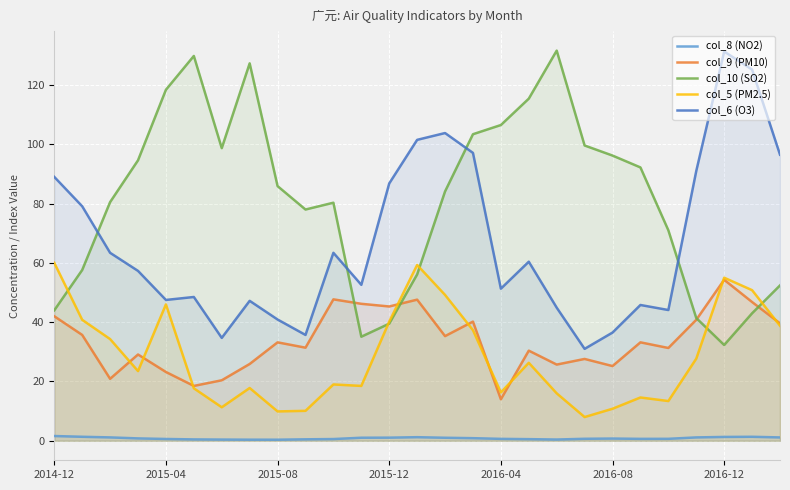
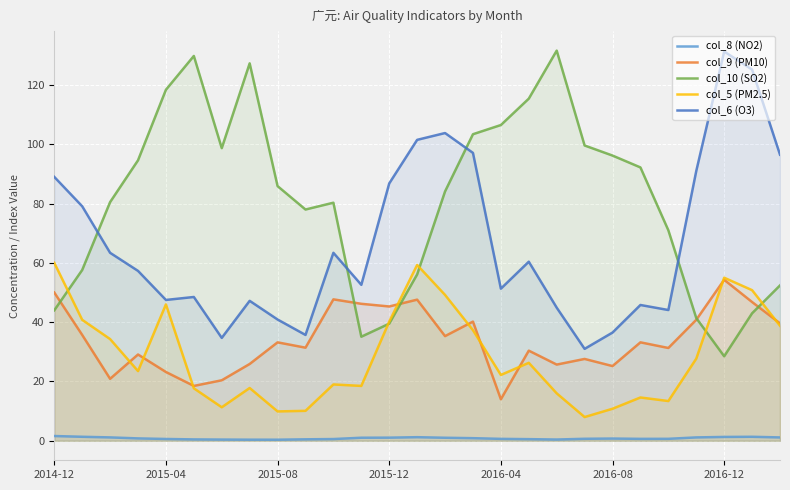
col_9 (PM10), 2014-12: 42 -> 50
col_5 (PM2.5), 2016-04: 16 -> 22
col_10 (SO2), 2016-12: 32 -> 29
